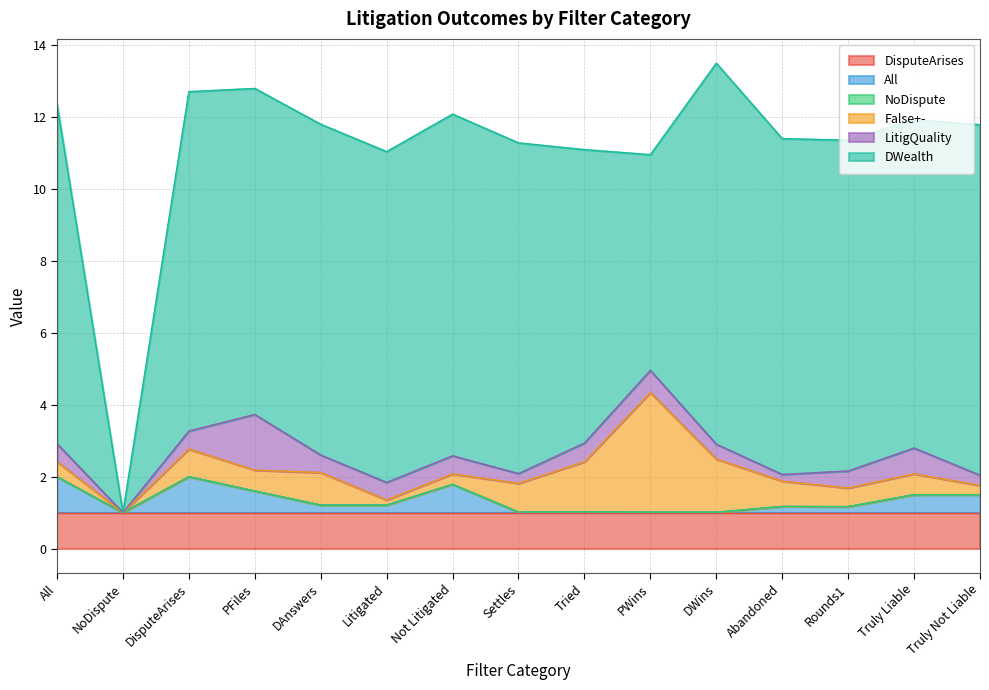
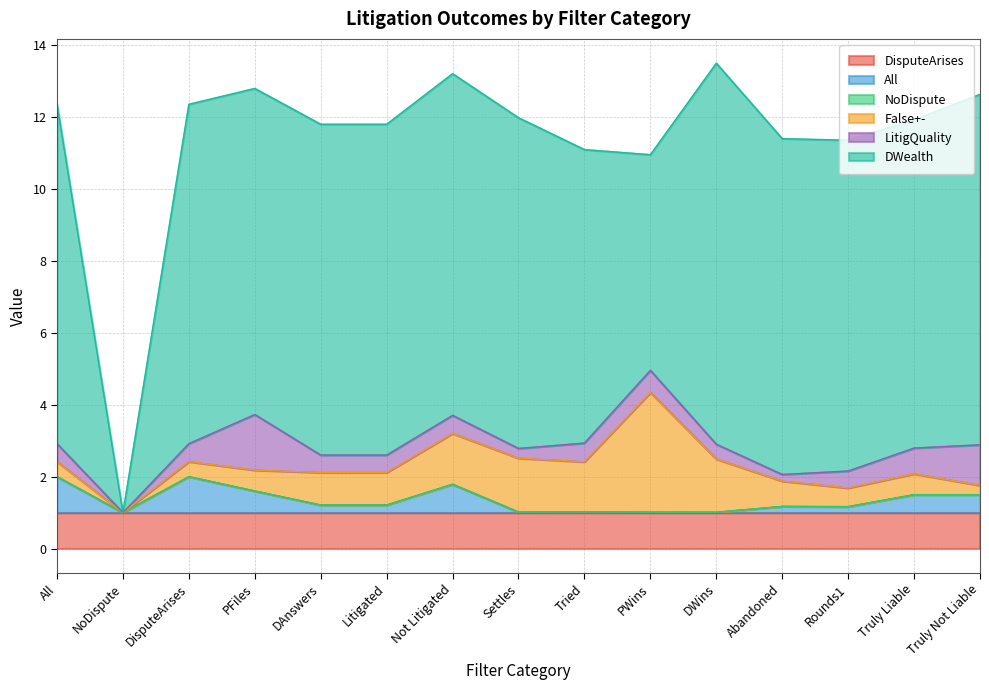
False+-, DisputeArises: 0.8 -> 0.4
False+-, Litigated: 0.1 -> 0.9
False+-, Not Litigated: 0.3 -> 1.4
False+-, Settles: 0.8 -> 1.5
LitigQuality, Truly Not Liable: 0.3 -> 1.1
